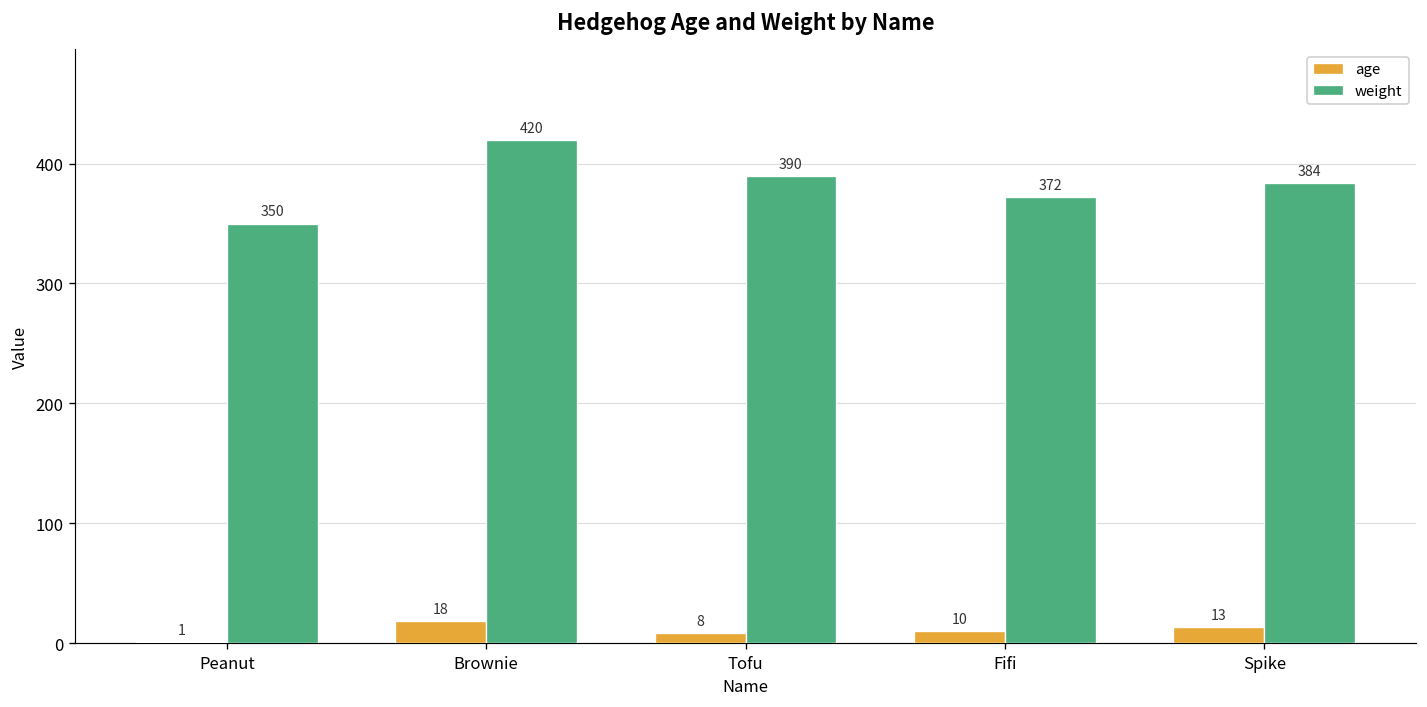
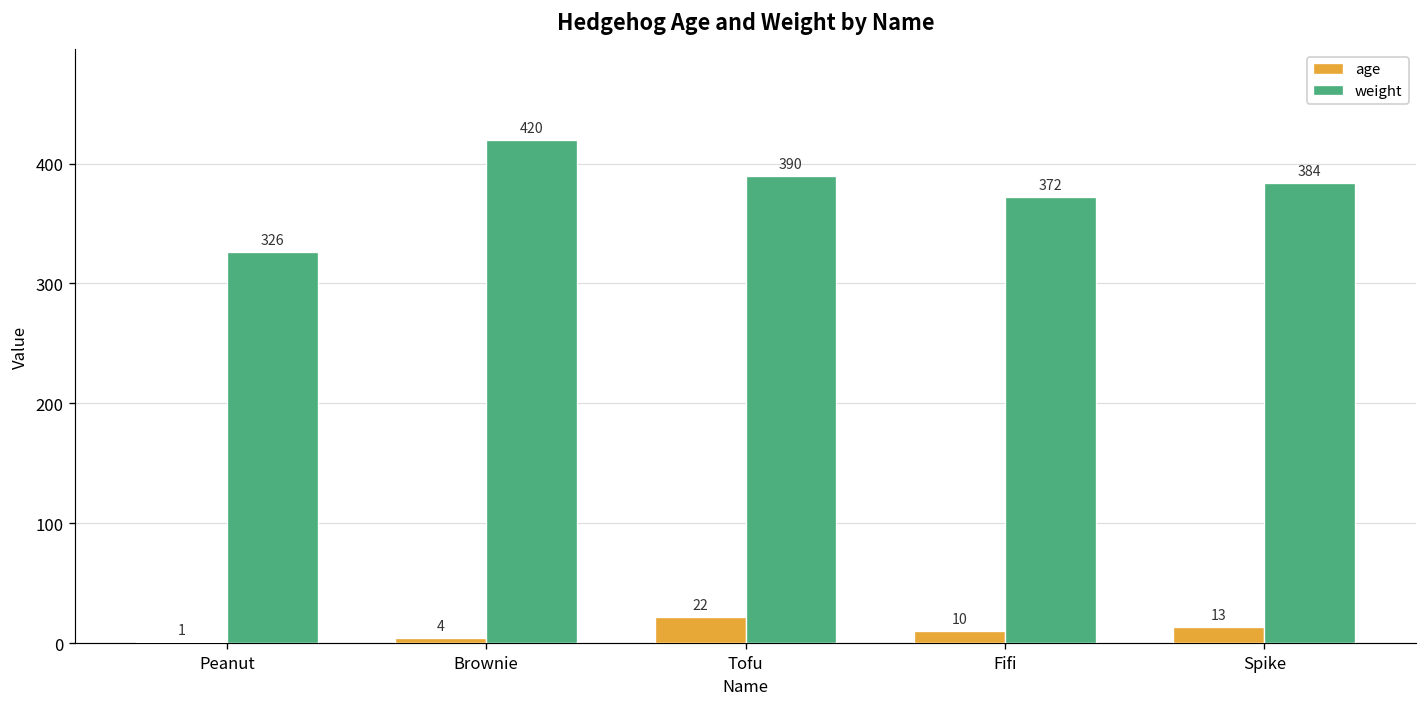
weight, Peanut: 350 -> 326
age, Brownie: 18 -> 4
age, Tofu: 8 -> 22
